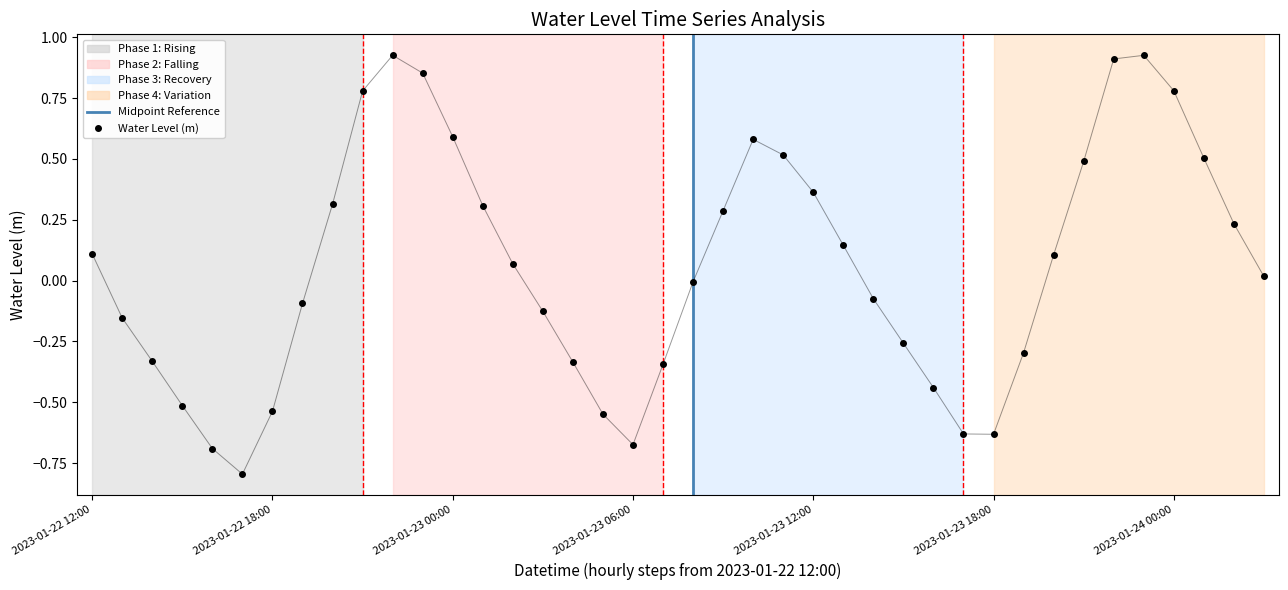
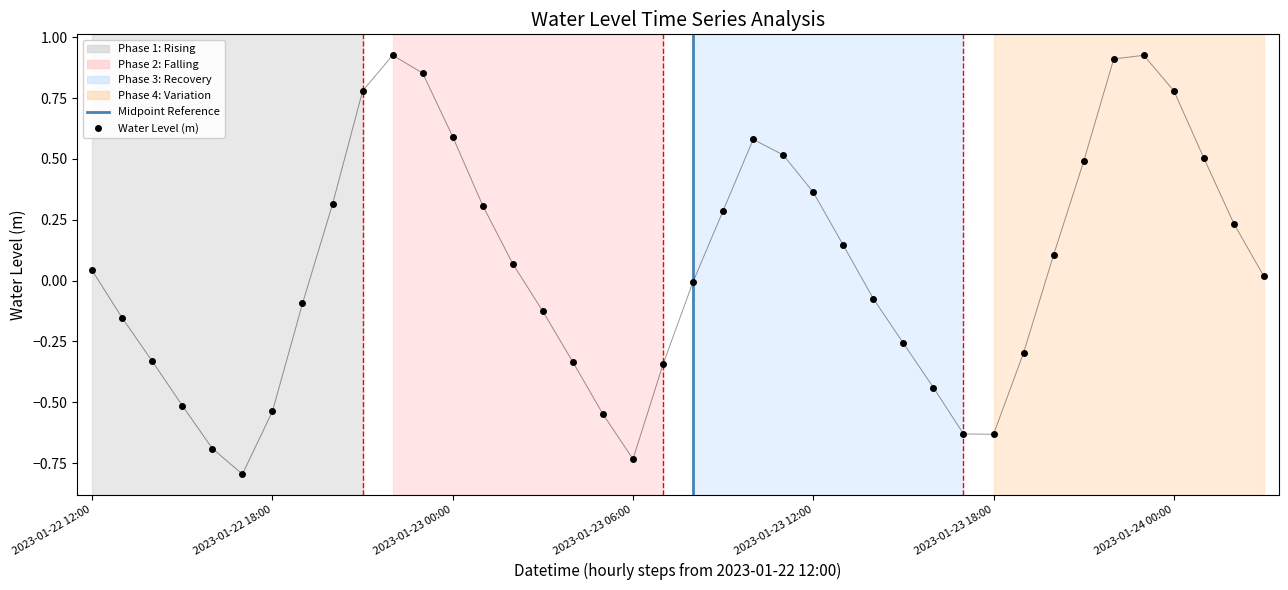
2023-01-22 12:00: 0.11 -> 0.04
2023-01-23 06:00: -0.67 -> -0.73
